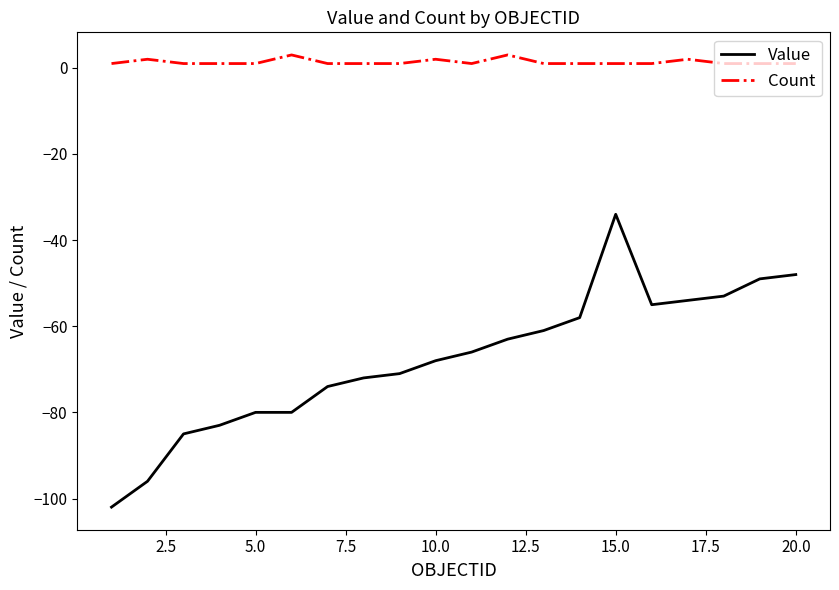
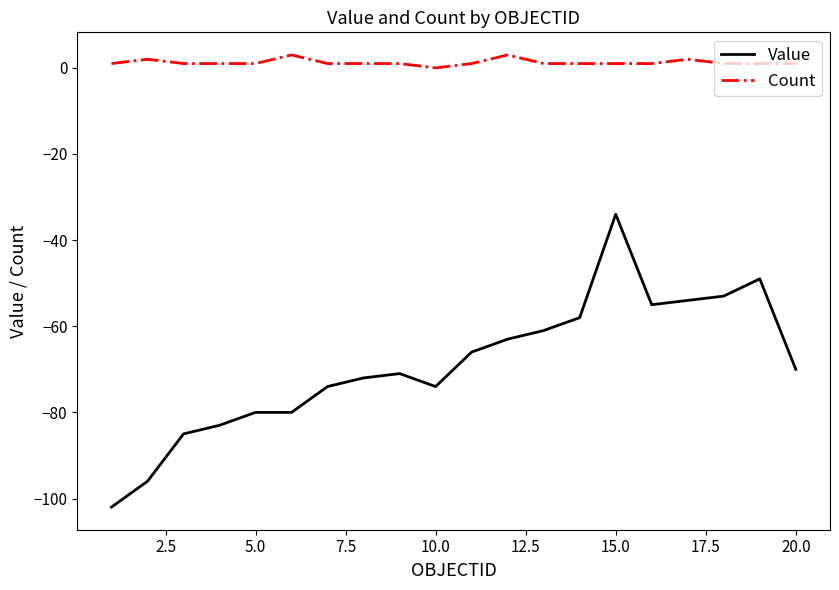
Value, 10.0: -68 -> -74
Count, 10.0: 2 -> 0
Value, 20.0: -48 -> -70
